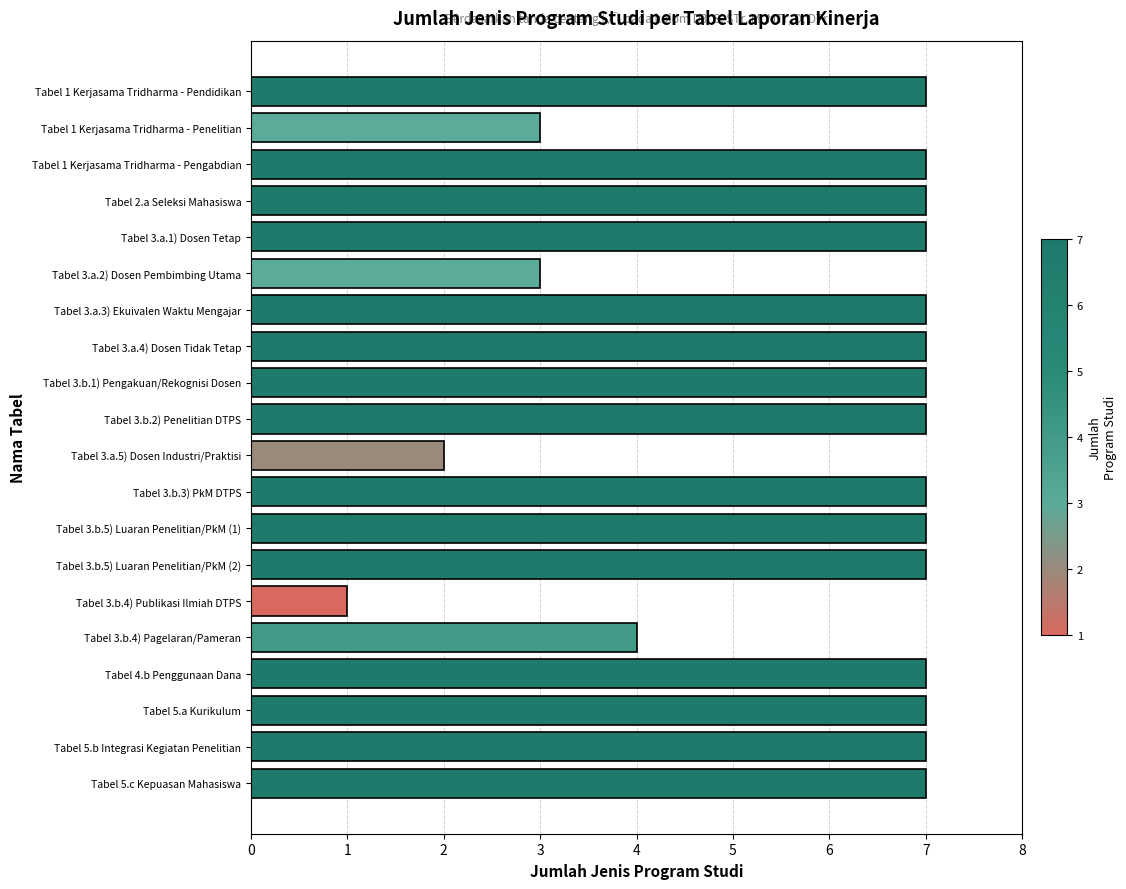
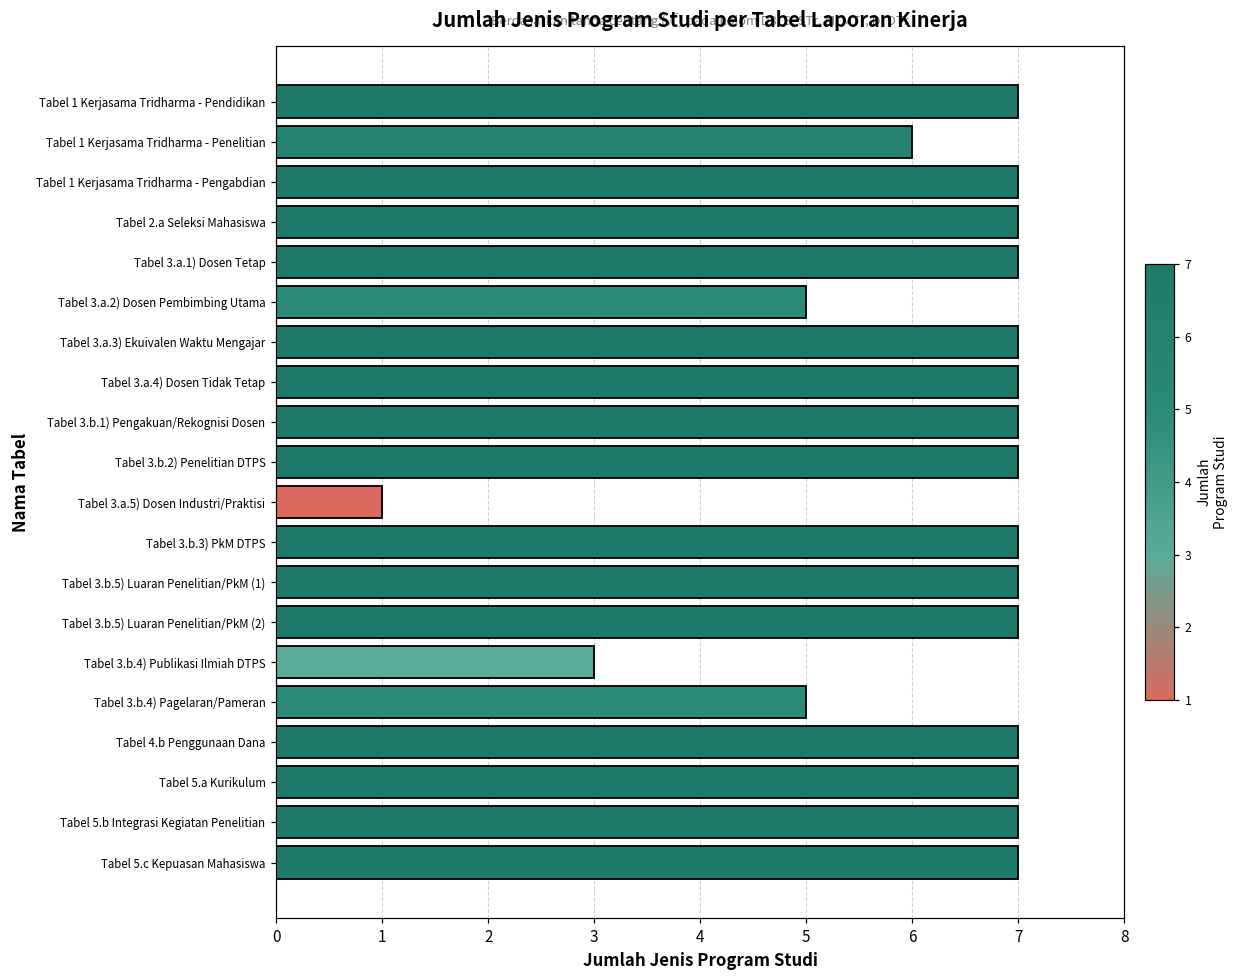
Tabel 1 Kerjasama Tridharma - Penelitian: 3 -> 6
Tabel 3.a.2) Dosen Pembimbing Utama: 3 -> 5
Tabel 3.a.5) Dosen Industri/Praktisi: 2 -> 1
Tabel 3.b.4) Publikasi Ilmiah DTPS: 1 -> 3
Tabel 3.b.4) Pagelaran/Pameran: 4 -> 5
